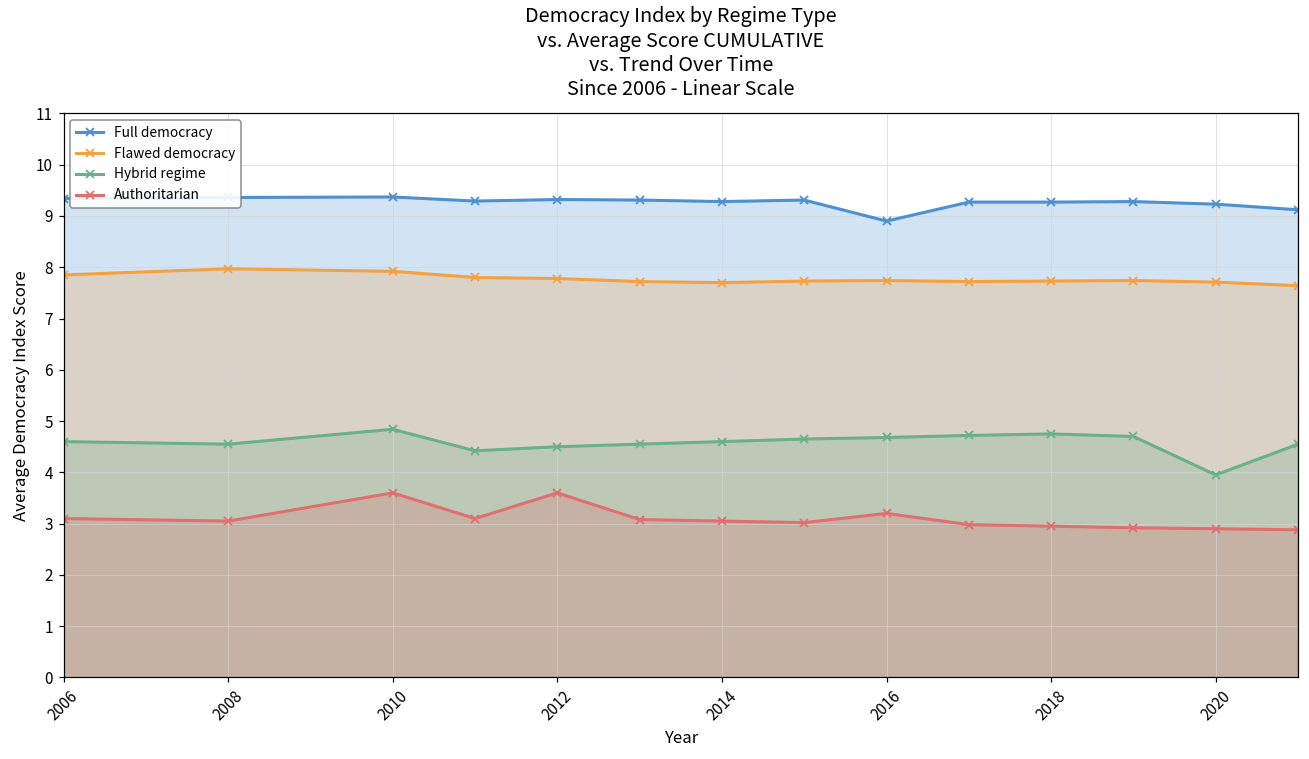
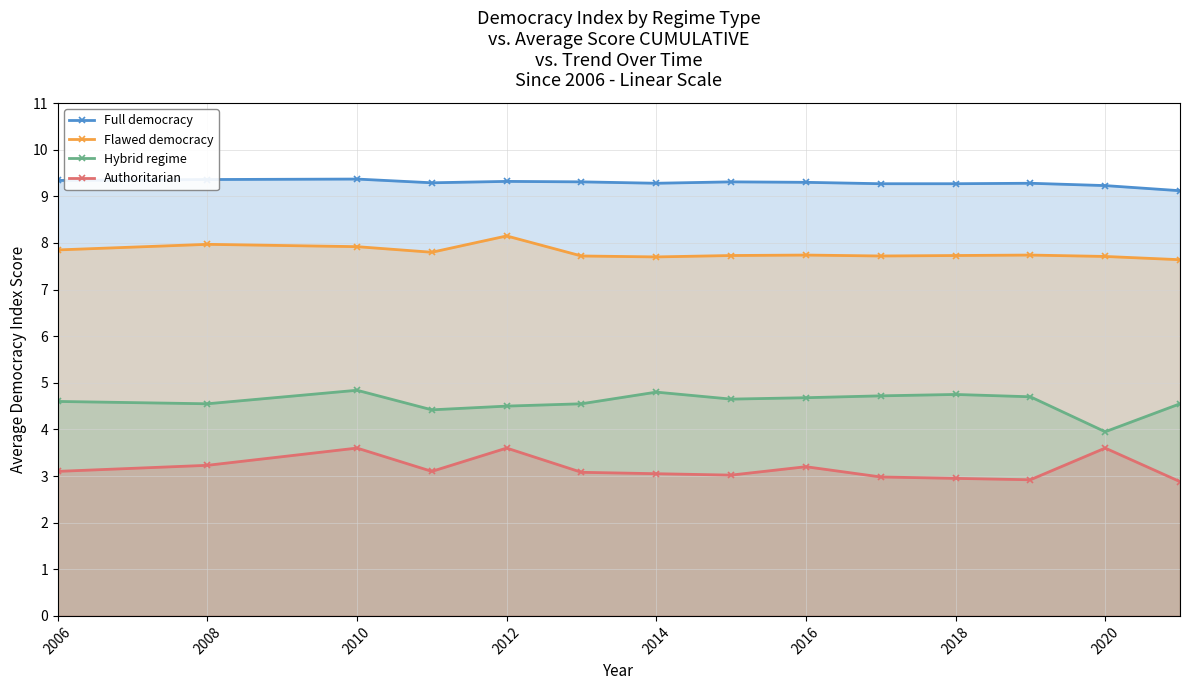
Authoritarian, 2008: 3.1 -> 3.2
Flawed democracy, 2012: 7.8 -> 8.2
Hybrid regime, 2014: 4.6 -> 4.8
Full democracy, 2016: 8.9 -> 9.3
Authoritarian, 2020: 2.9 -> 3.6
